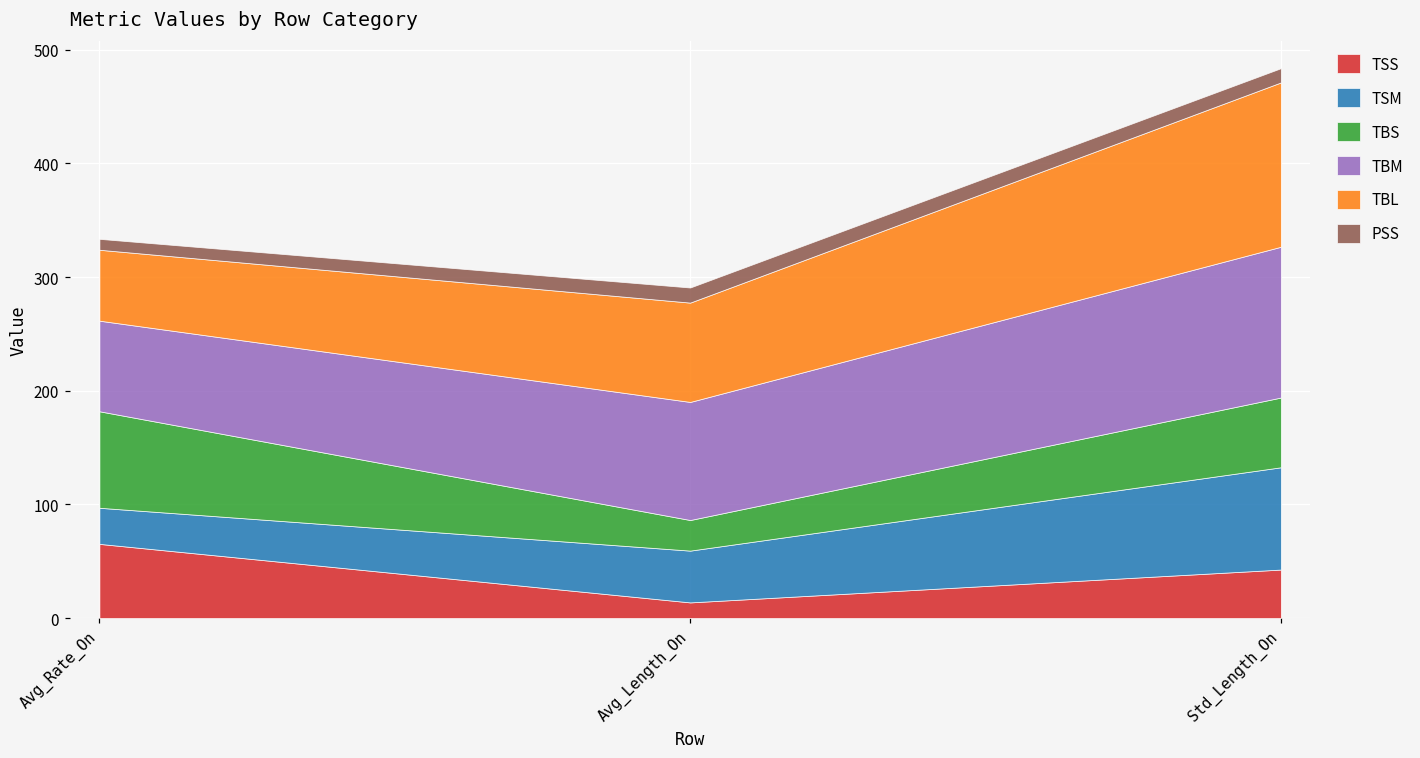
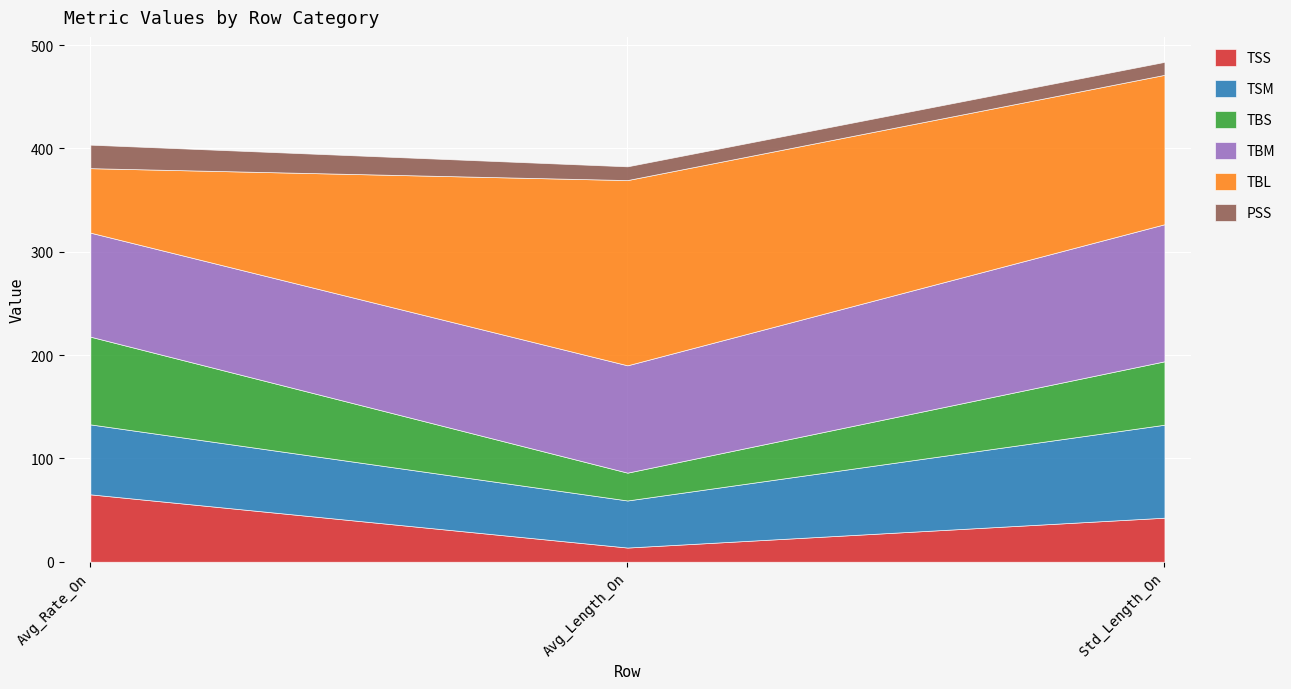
TSM, Avg_Rate_On: 32 -> 68
TBM, Avg_Rate_On: 80 -> 101
PSS, Avg_Rate_On: 10 -> 23
TBL, Avg_Length_On: 87 -> 179
